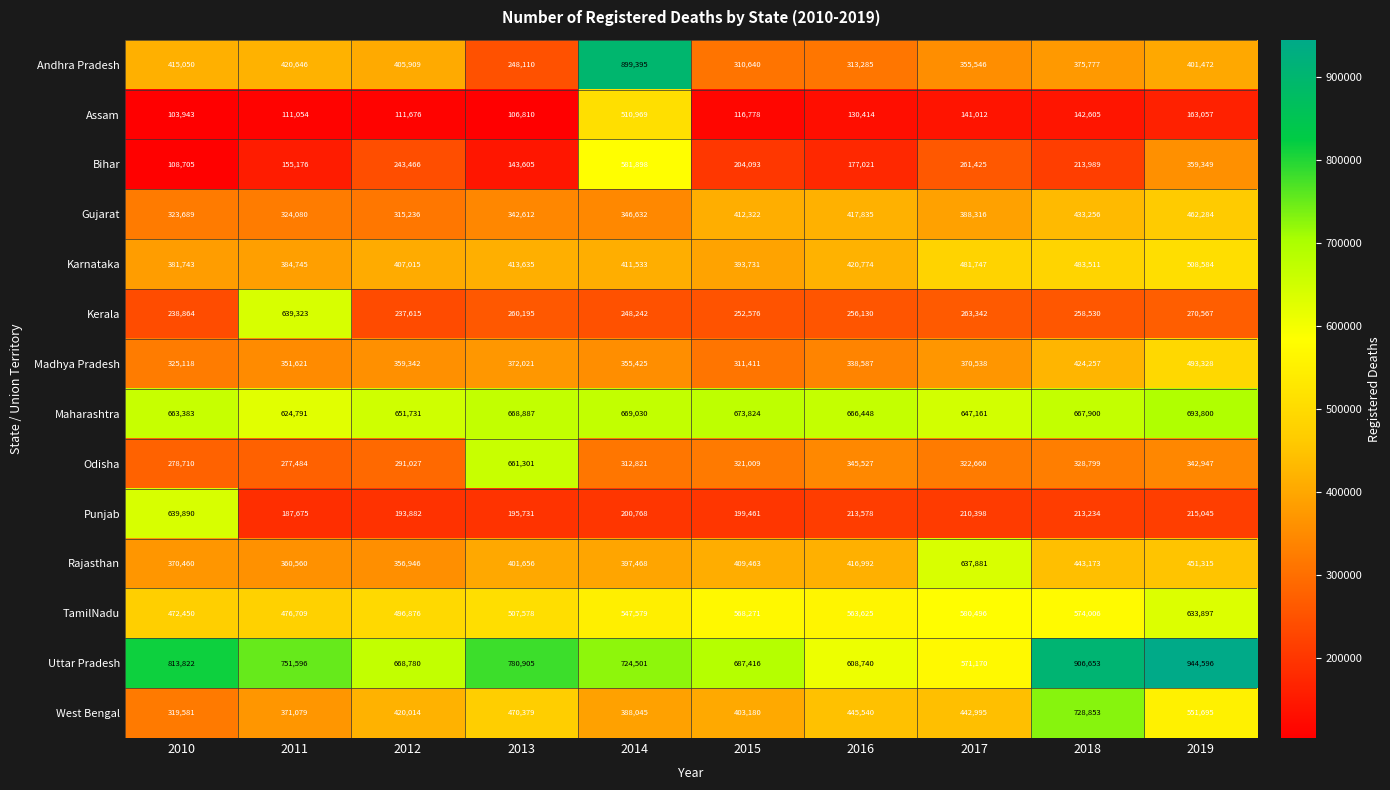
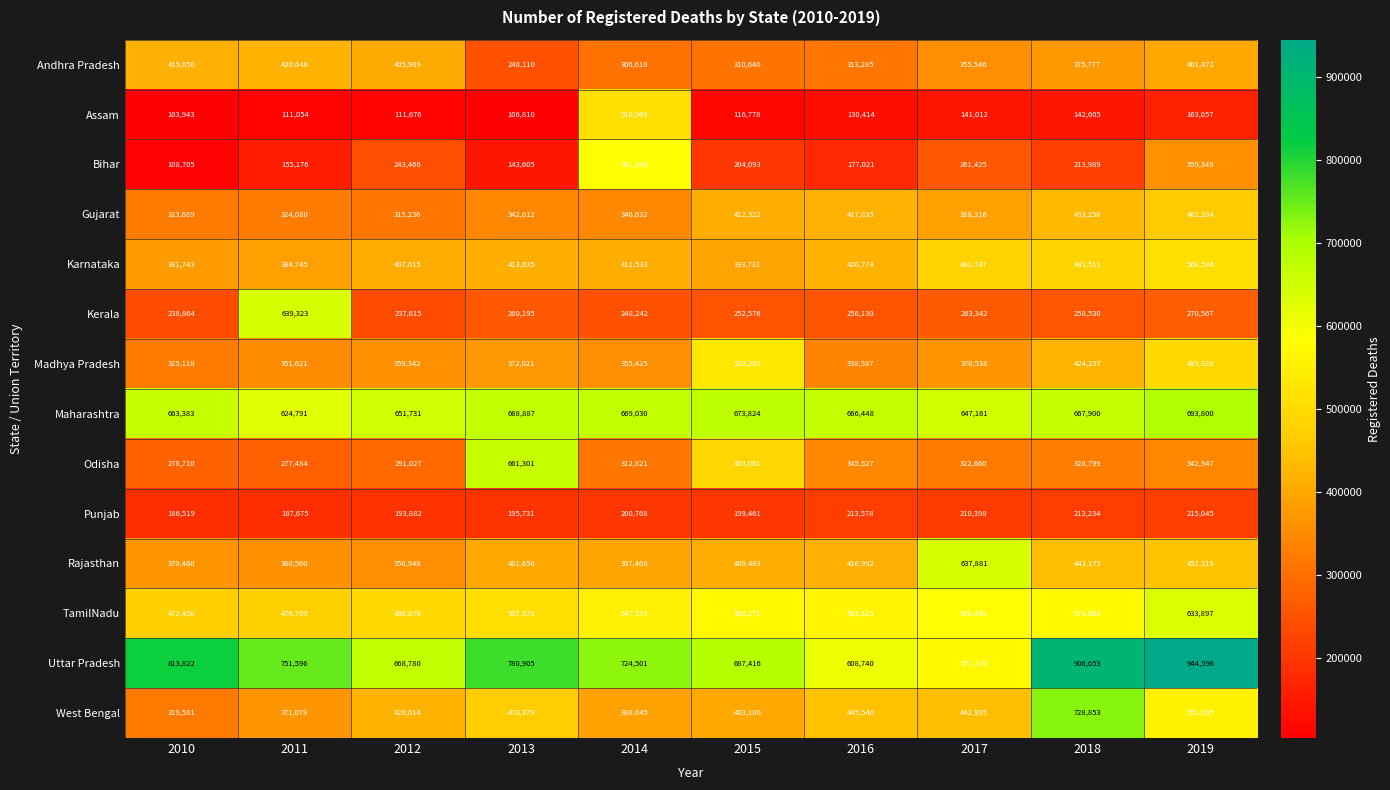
Andhra Pradesh, 2014: 899,395 -> 306,618
Madhya Pradesh, 2015: 311,411 -> 529,292
Odisha, 2015: 321,009 -> 493,061
Punjab, 2010: 639,890 -> 186,519
